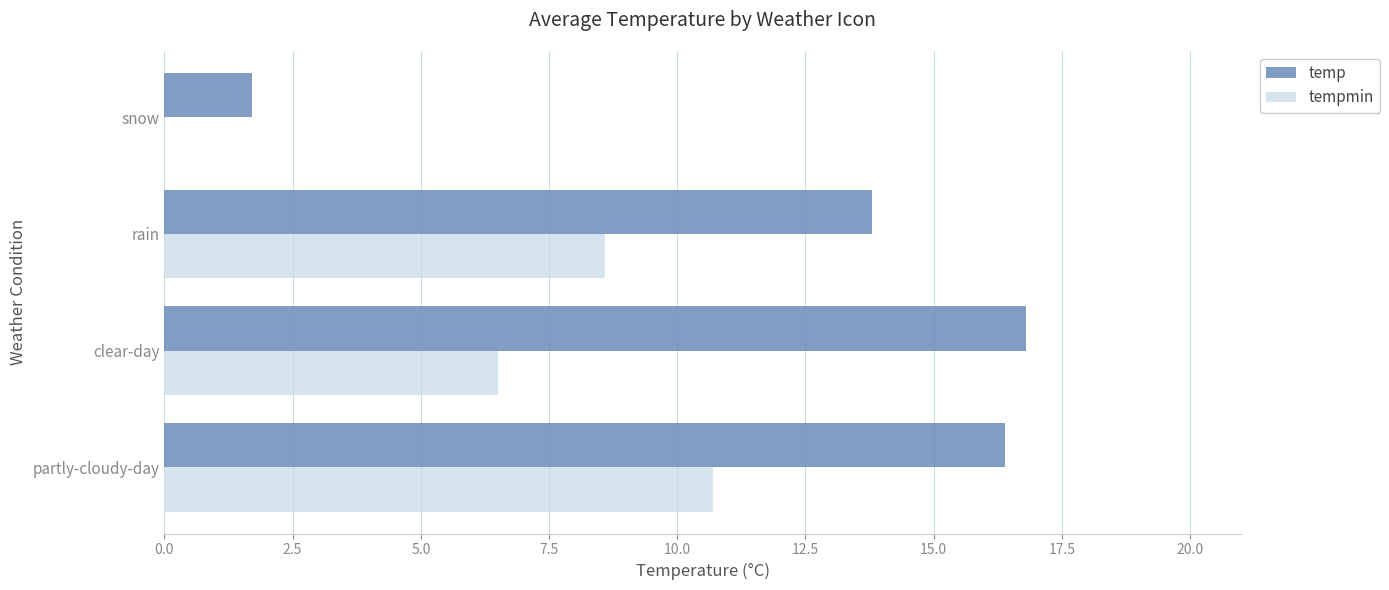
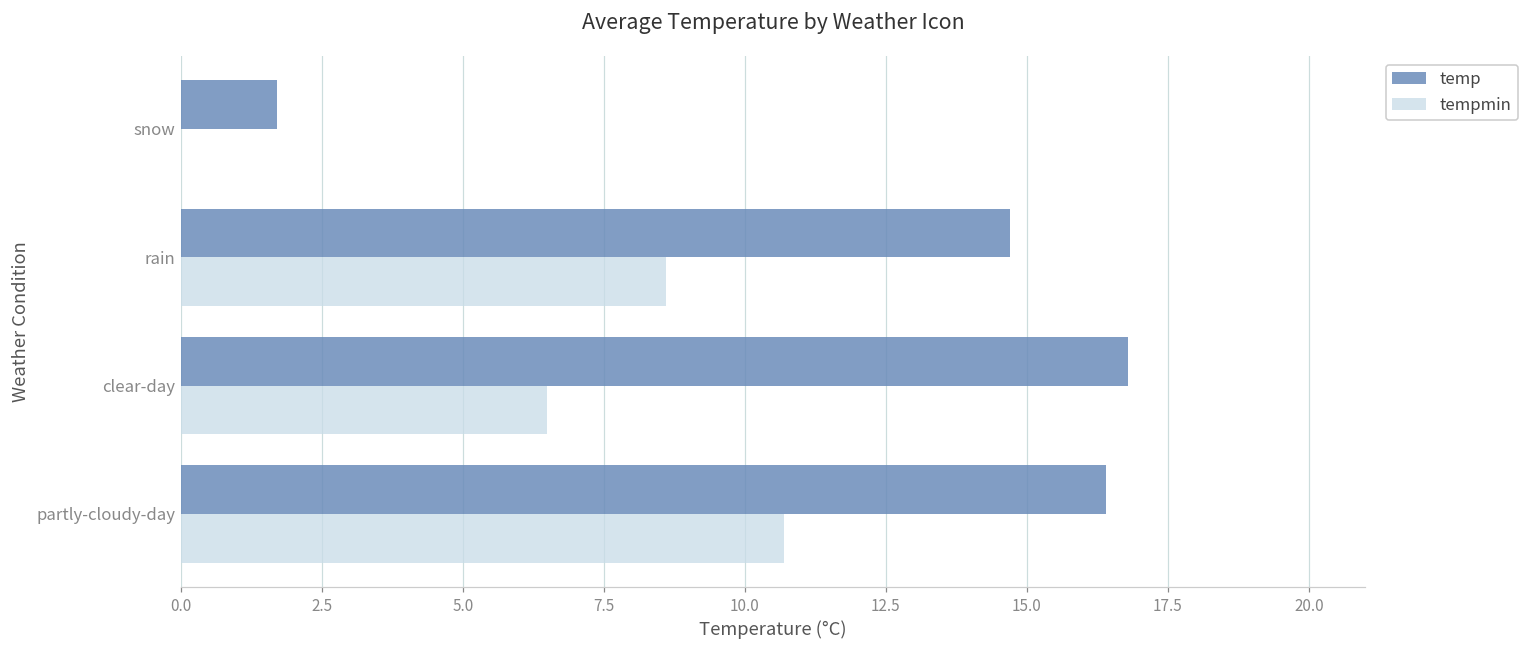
temp, rain: 13.8 -> 14.7
